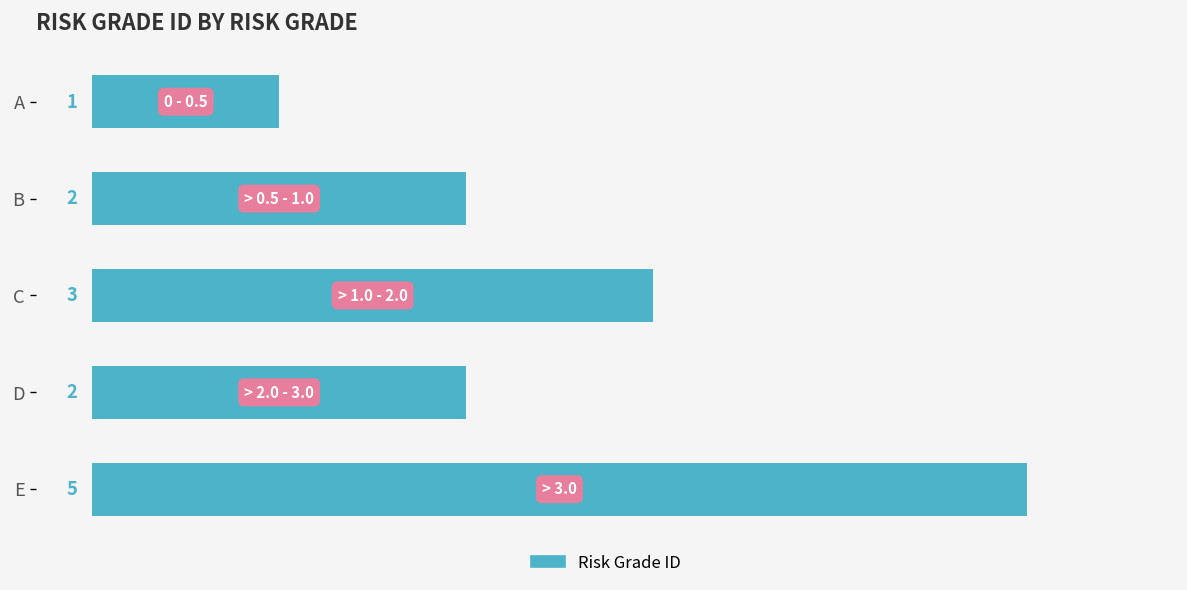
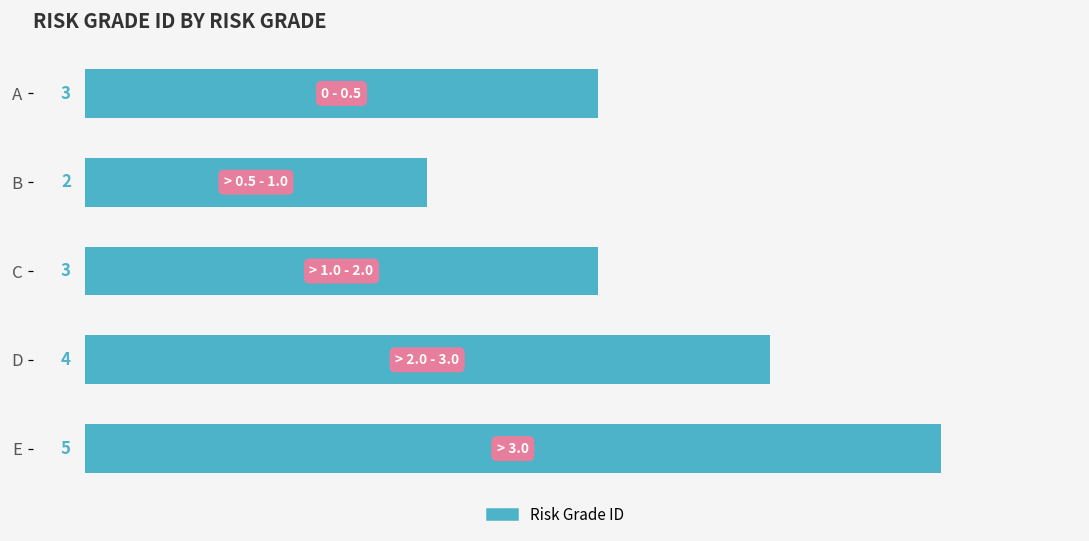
A: 1 -> 3
D: 2 -> 4
